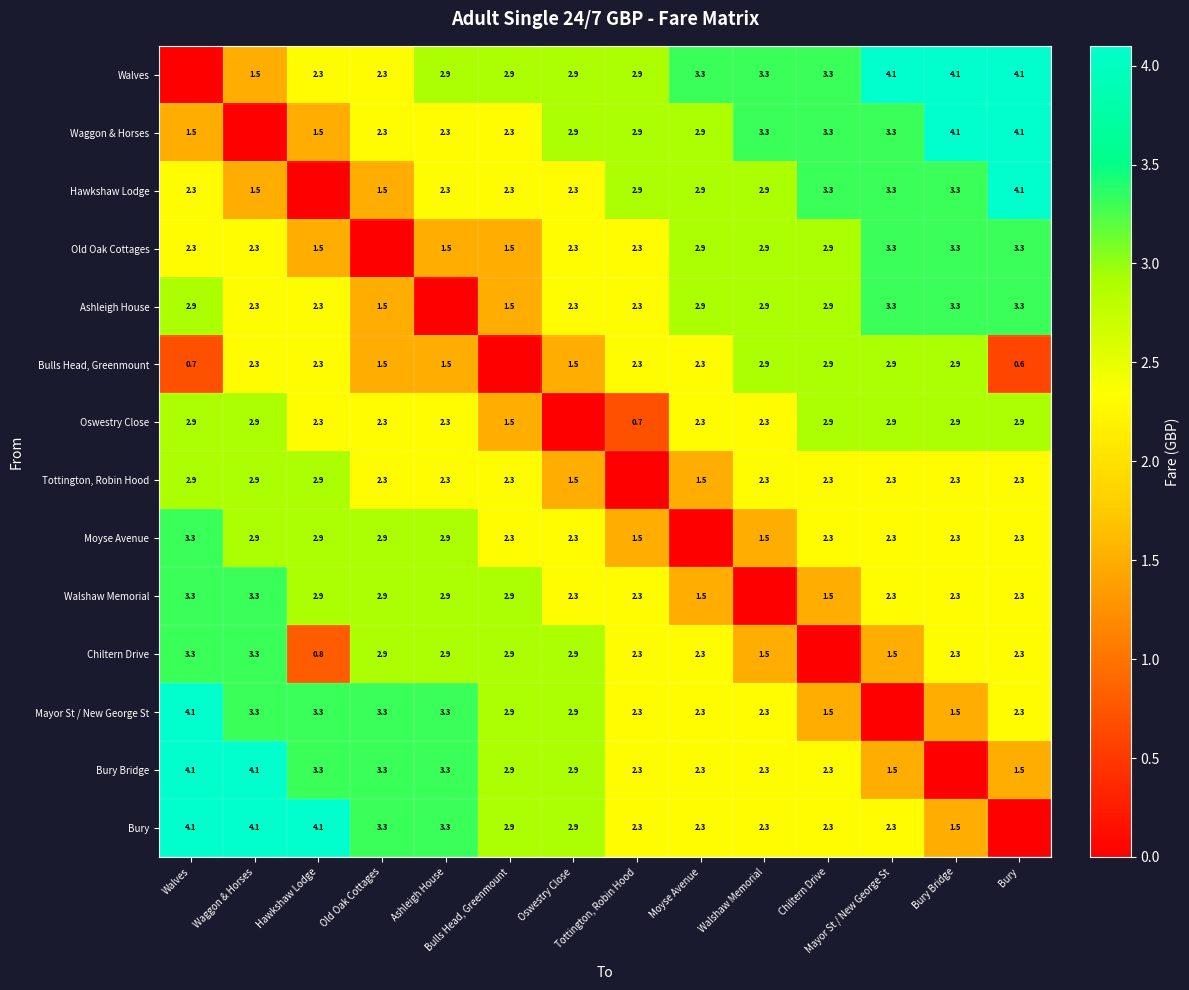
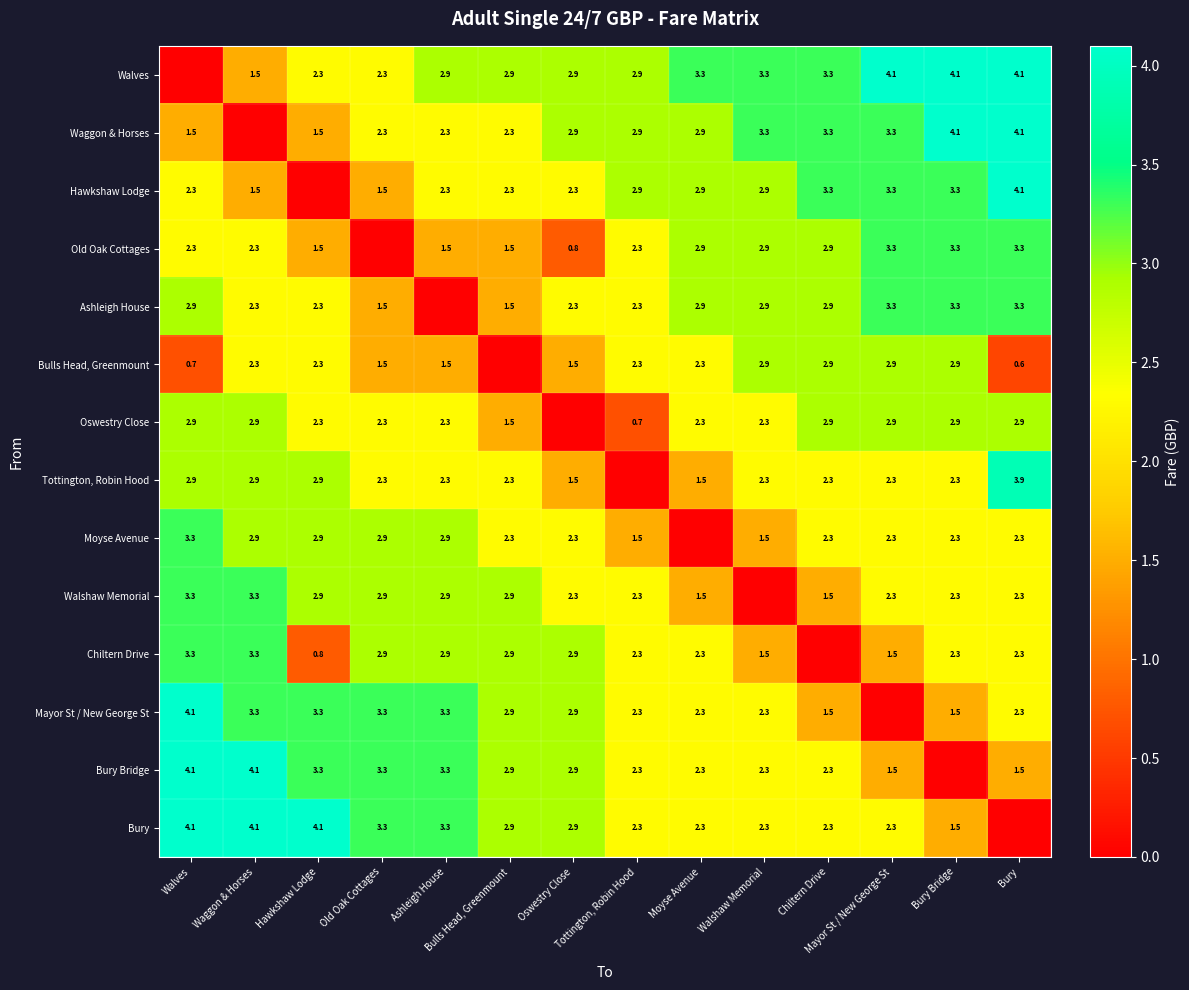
Old Oak Cottages, Oswestry Close: 2.3 -> 0.8
Tottington, Robin Hood, Bury: 2.3 -> 3.9
